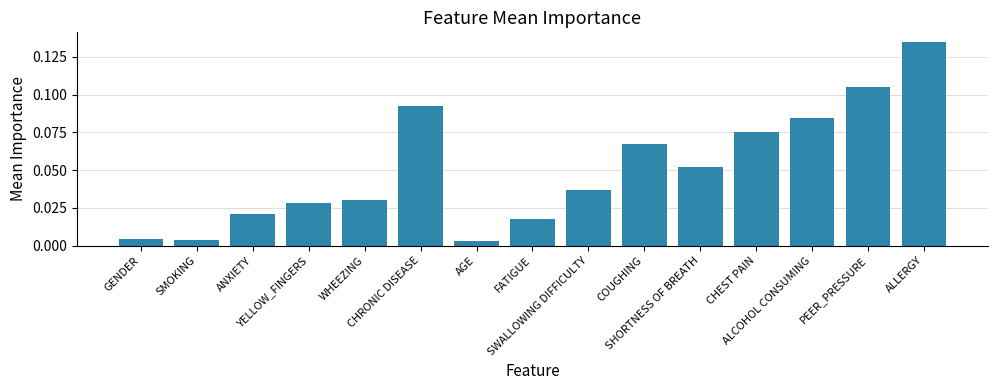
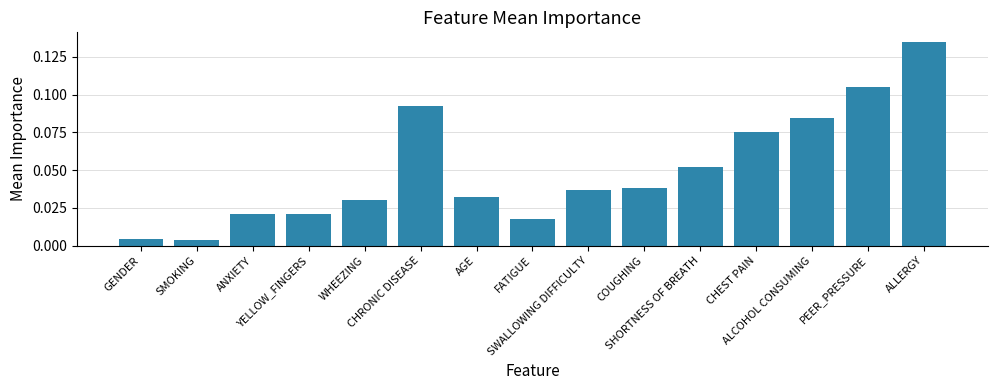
YELLOW_FINGERS: 0.028 -> 0.021
AGE: 0.003 -> 0.032
COUGHING: 0.068 -> 0.038
